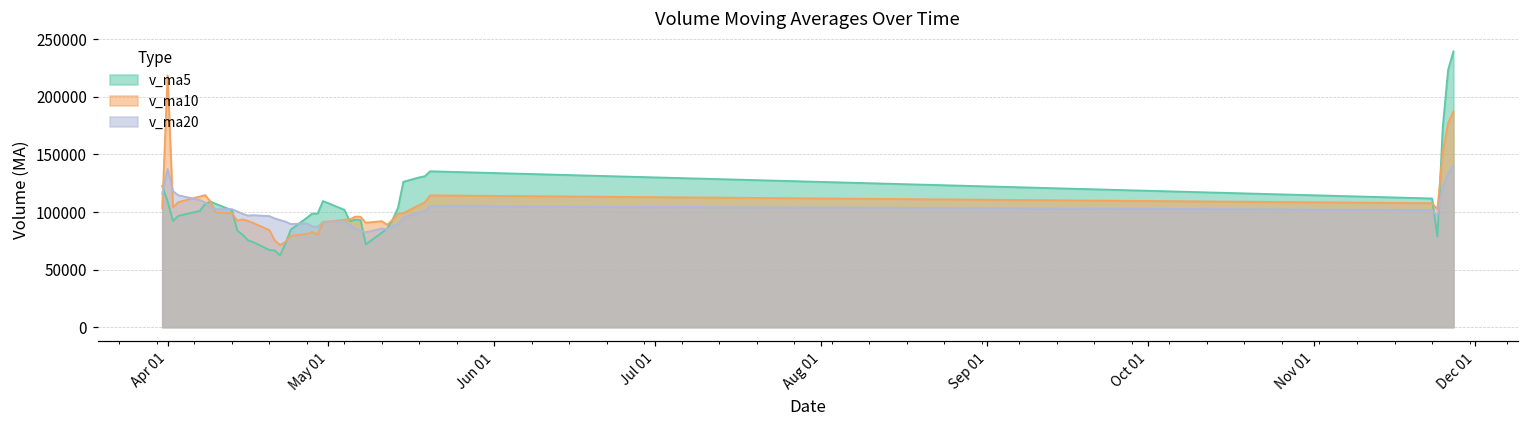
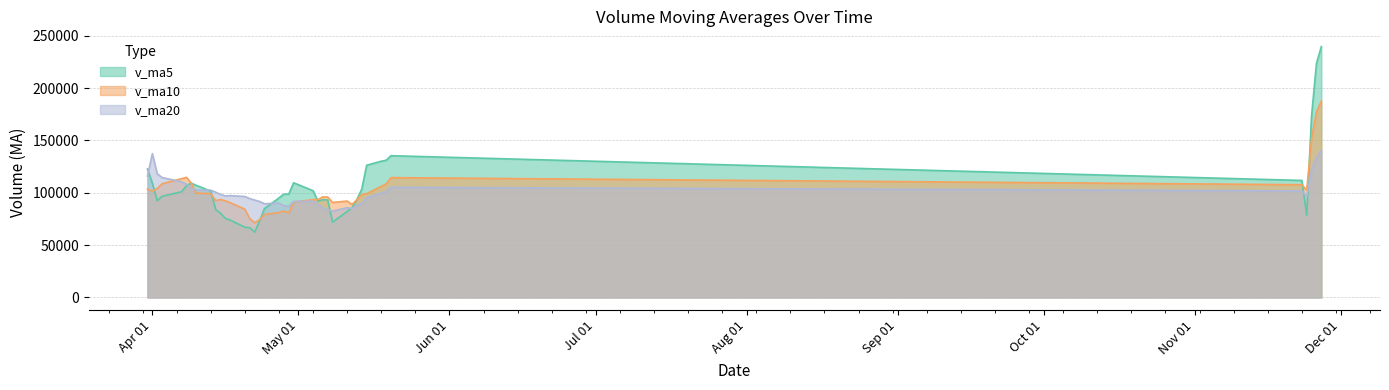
v_ma10, Apr 01: 219000 -> 101000
